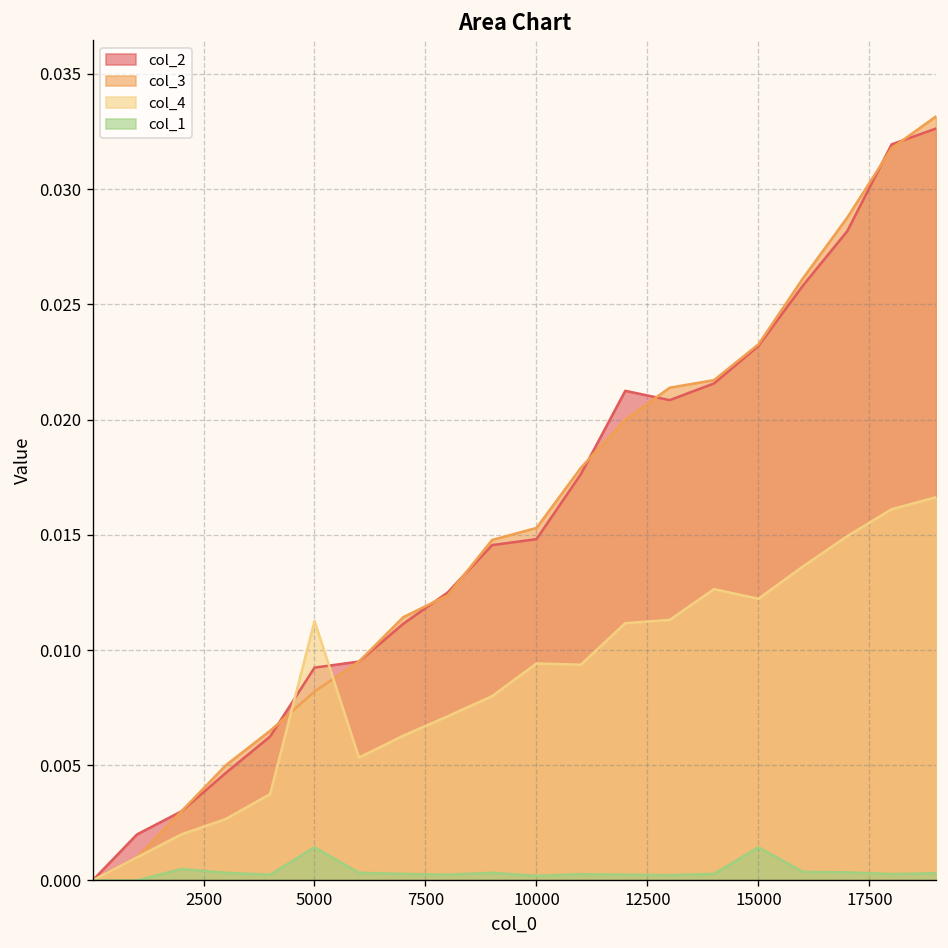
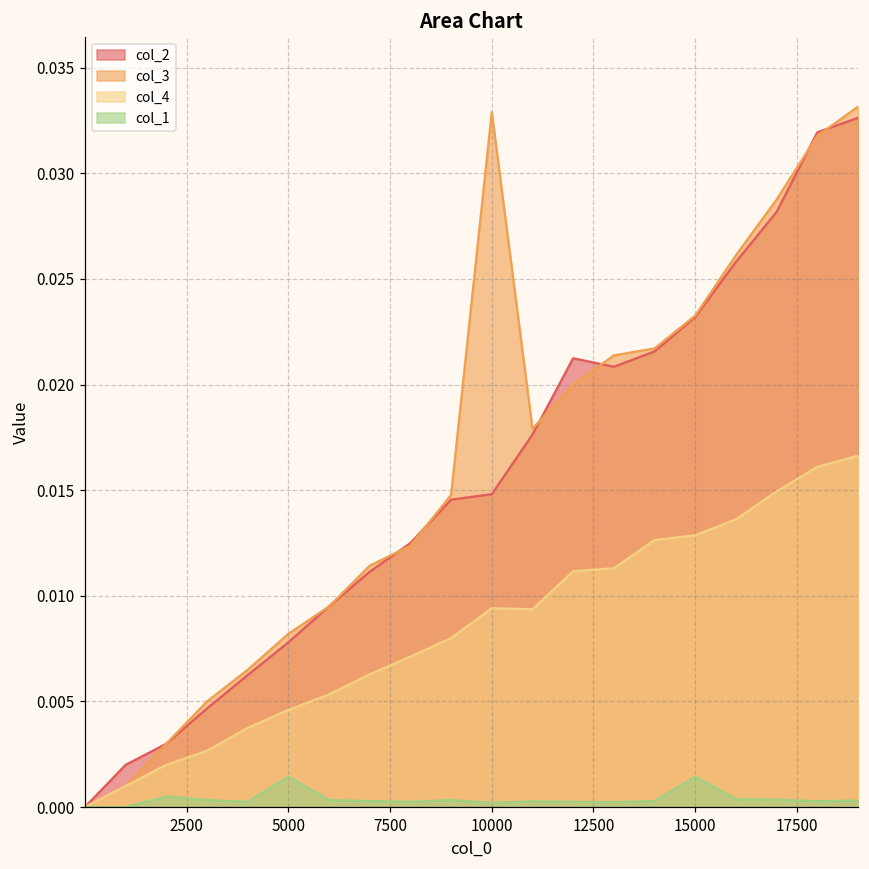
col_2, 5000: 0.0092 -> 0.0078
col_4, 5000: 0.0113 -> 0.0046
col_3, 10000: 0.0153 -> 0.0329
col_4, 15000: 0.0122 -> 0.0129
